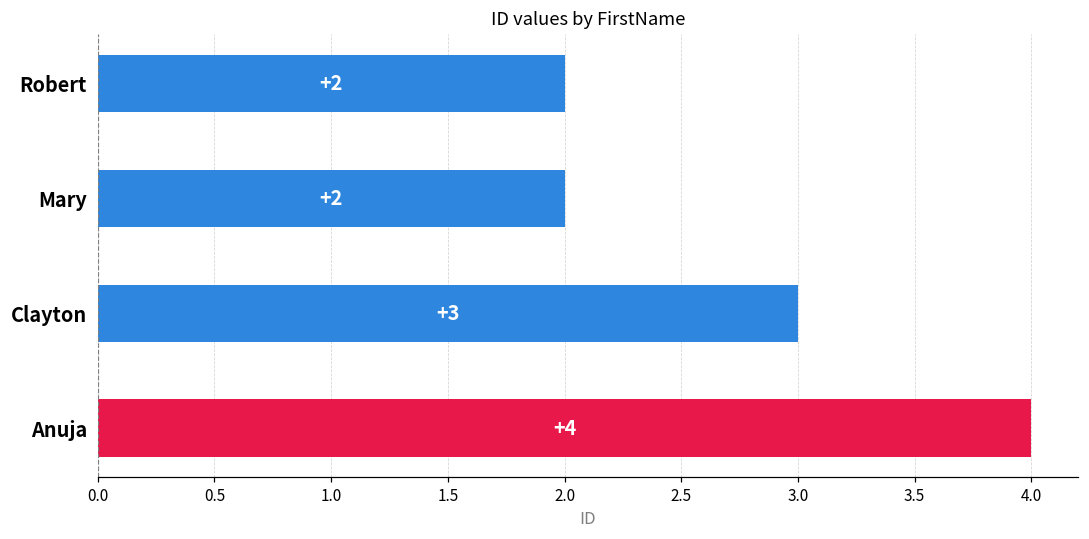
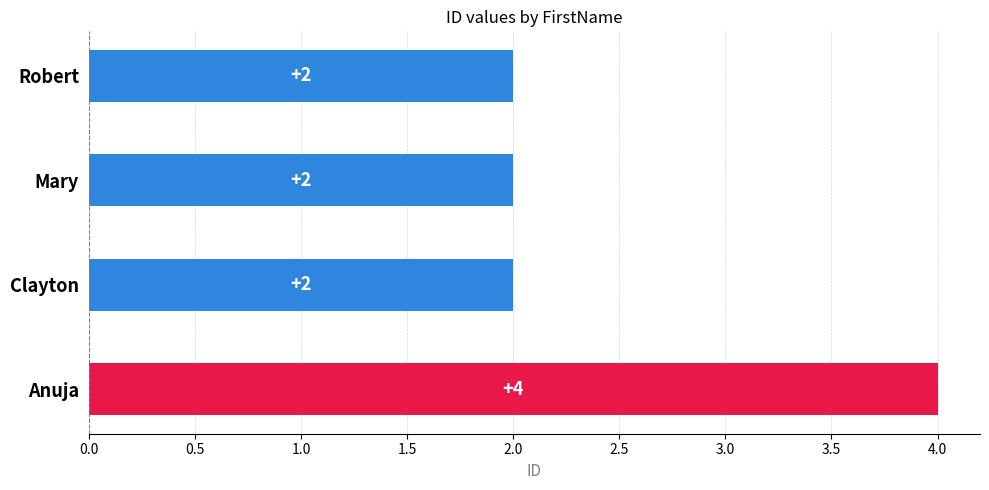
Clayton: +3 -> +2
